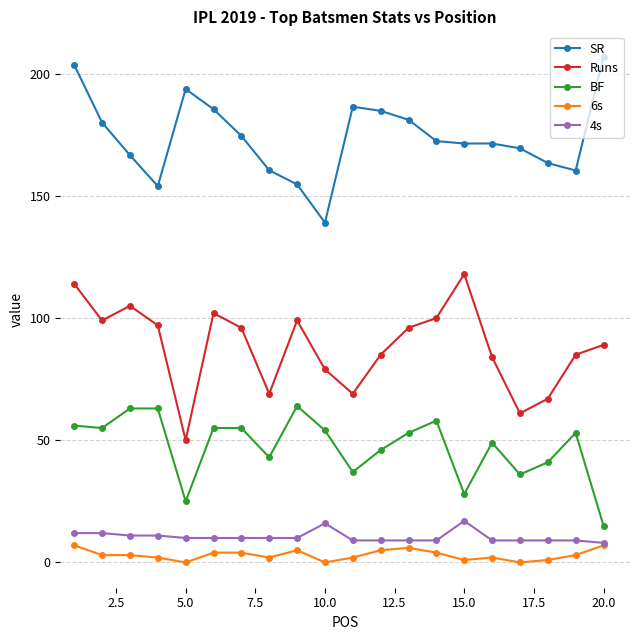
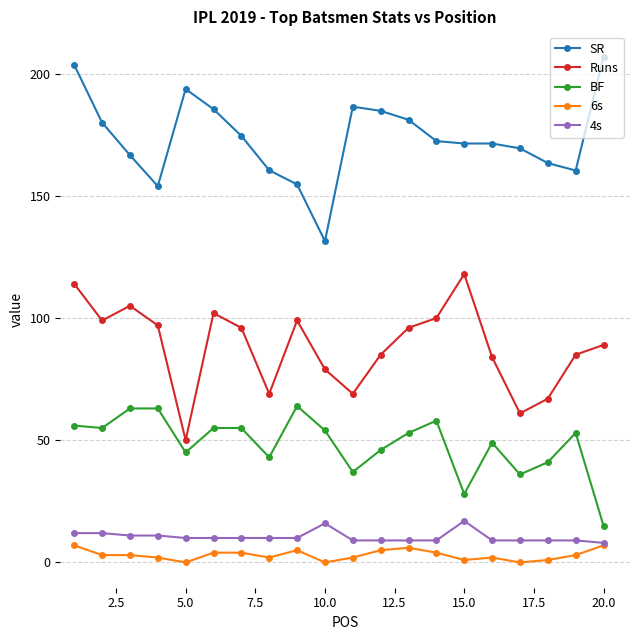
BF, 5.0: 25 -> 45
SR, 10.0: 139 -> 131
